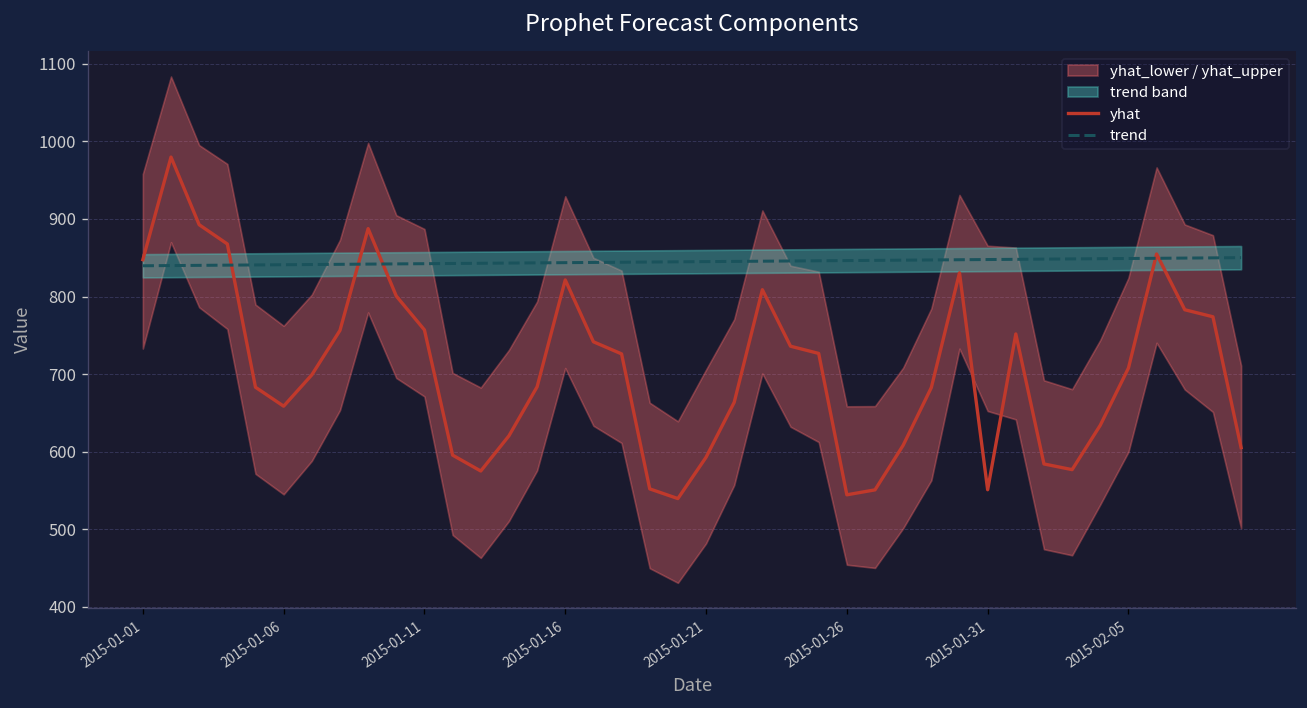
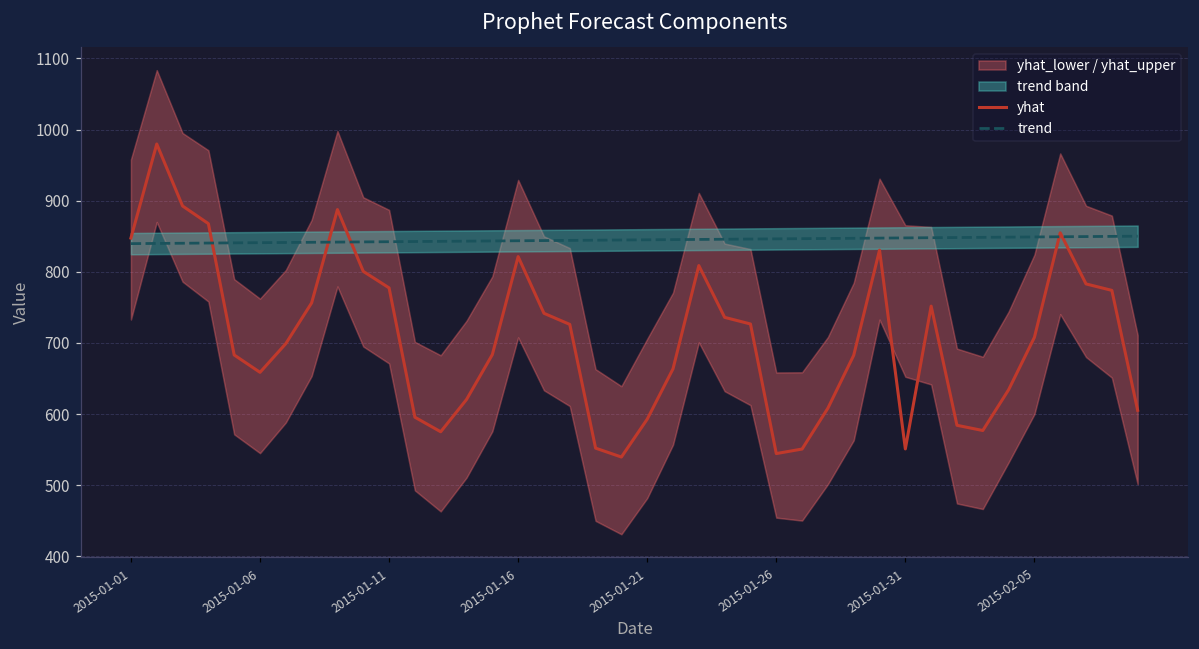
yhat, 2015-01-11: 760 -> 780
